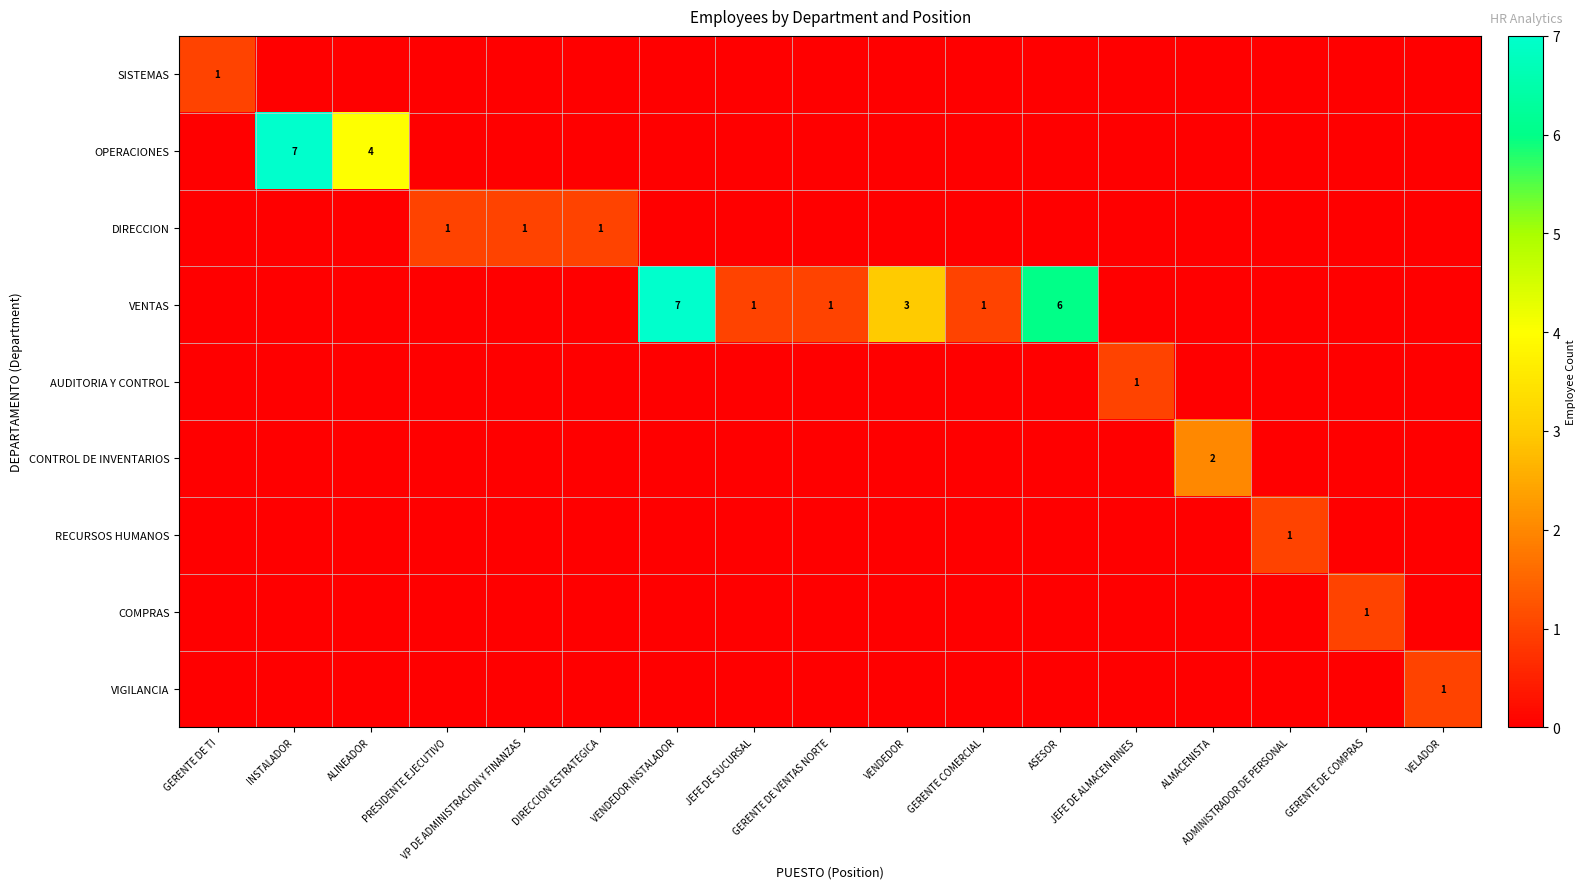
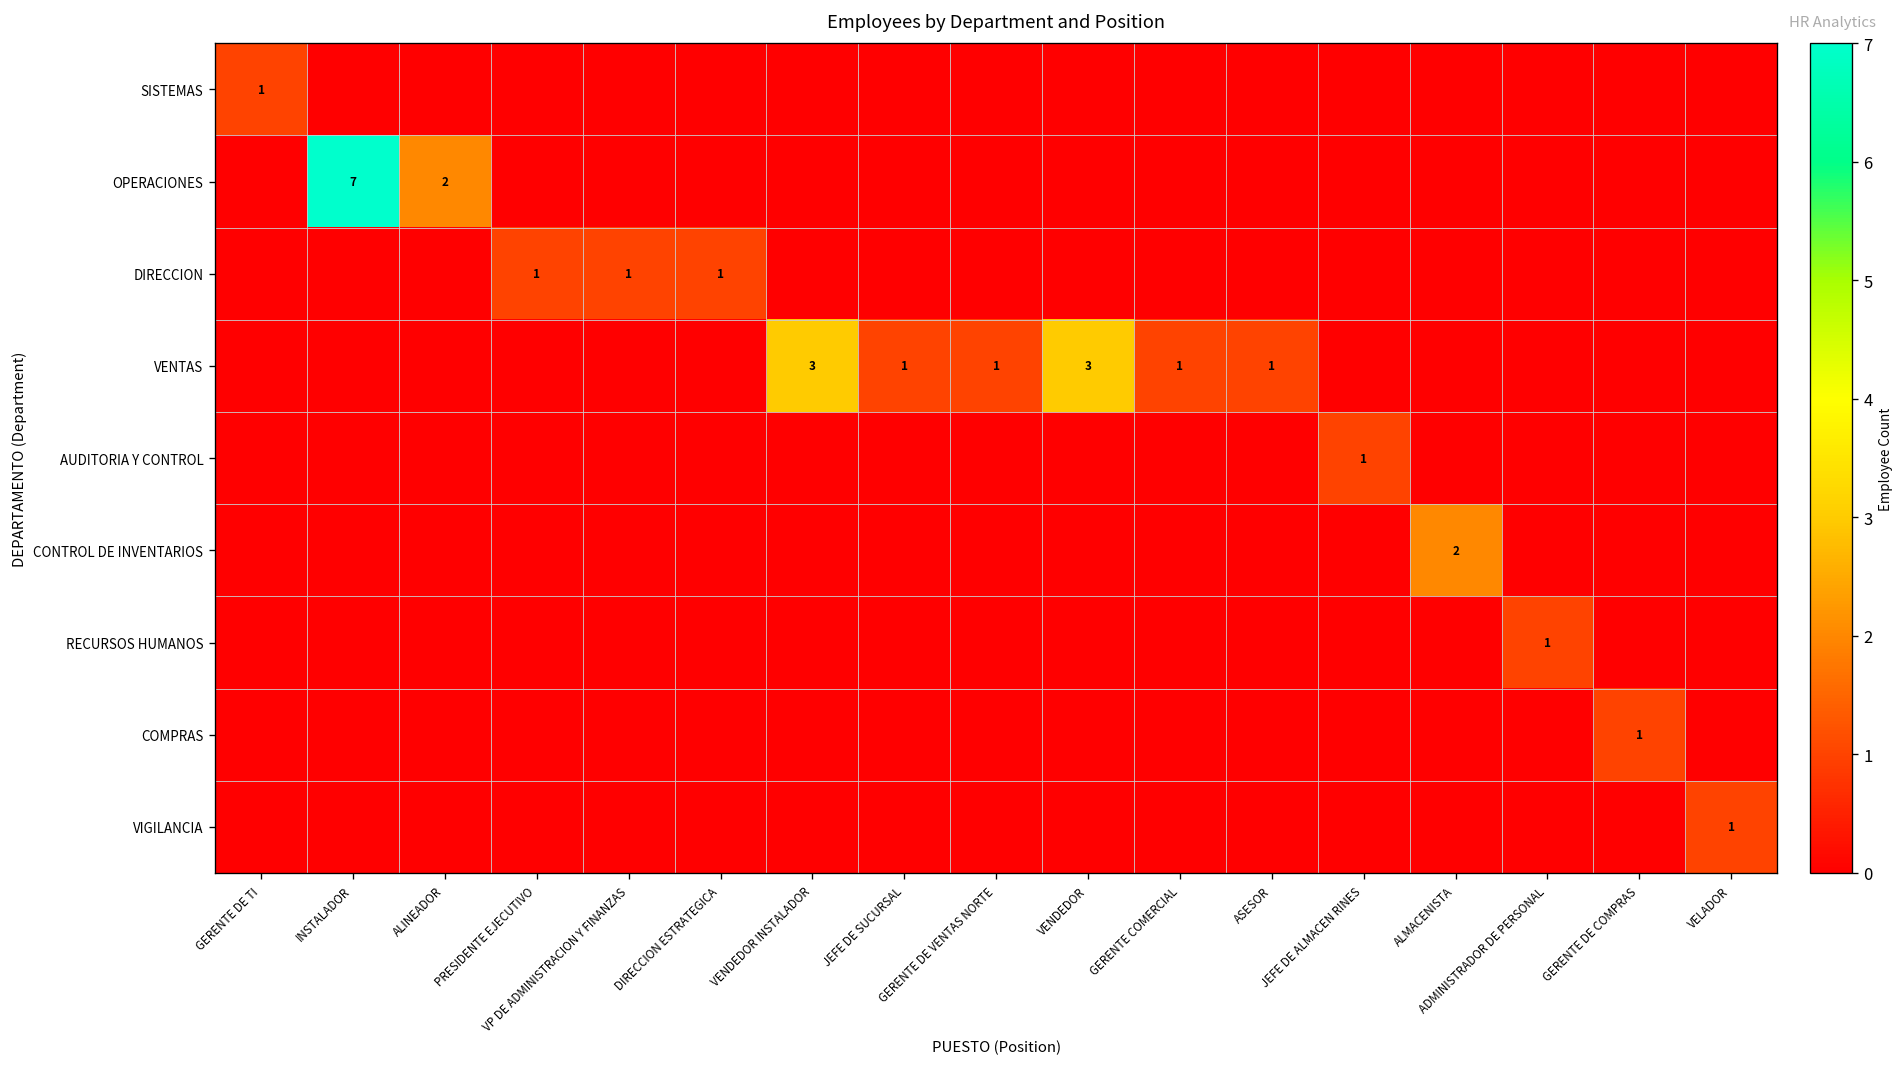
OPERACIONES, ALINEADOR: 4 -> 2
VENTAS, VENDEDOR INSTALADOR: 7 -> 3
VENTAS, ASESOR: 6 -> 1
